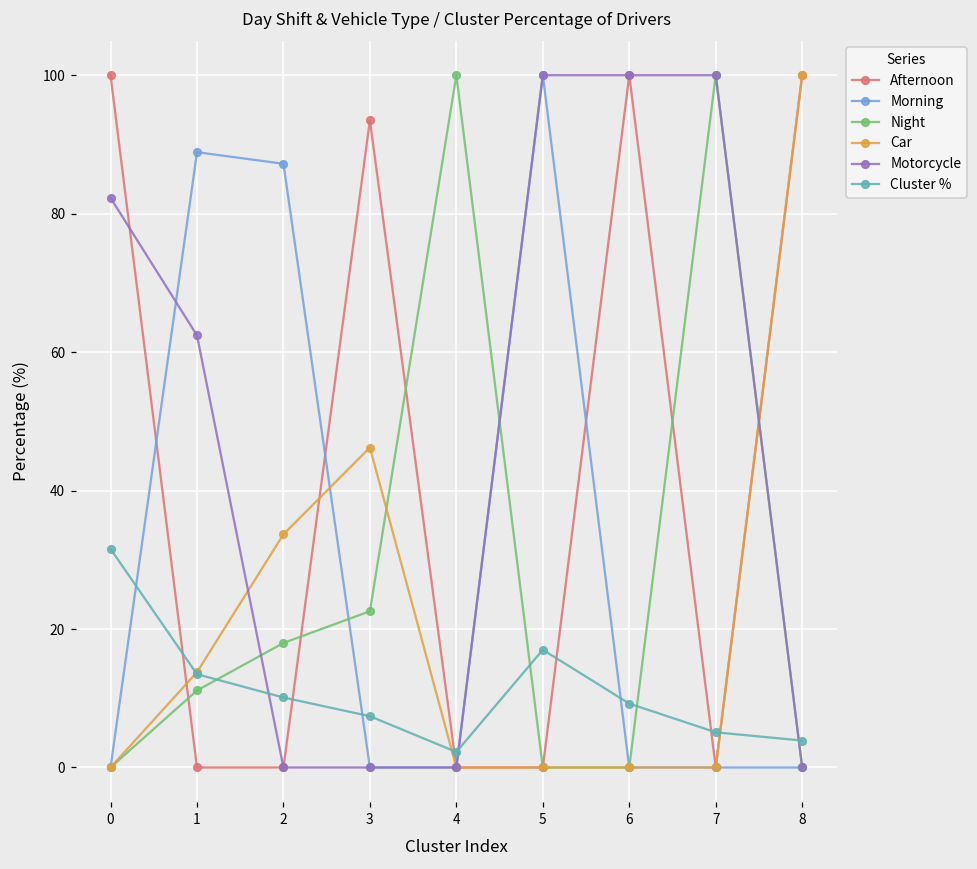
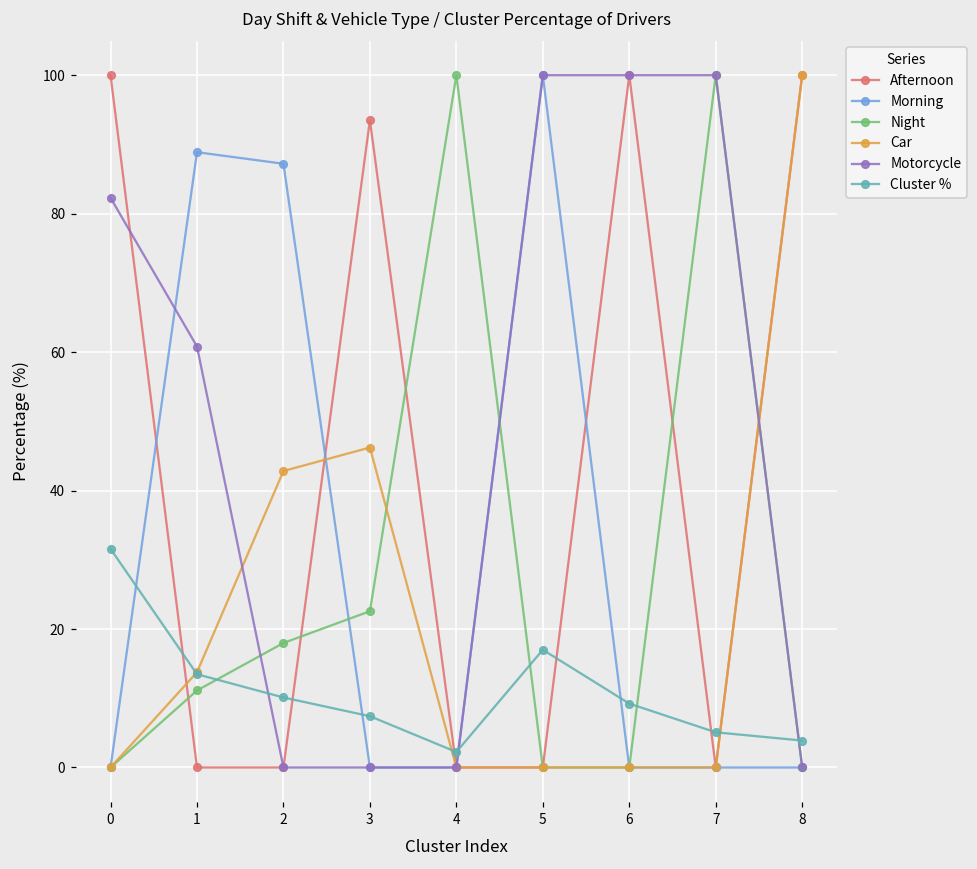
Motorcycle, 1: 62 -> 61
Car, 2: 34 -> 43
